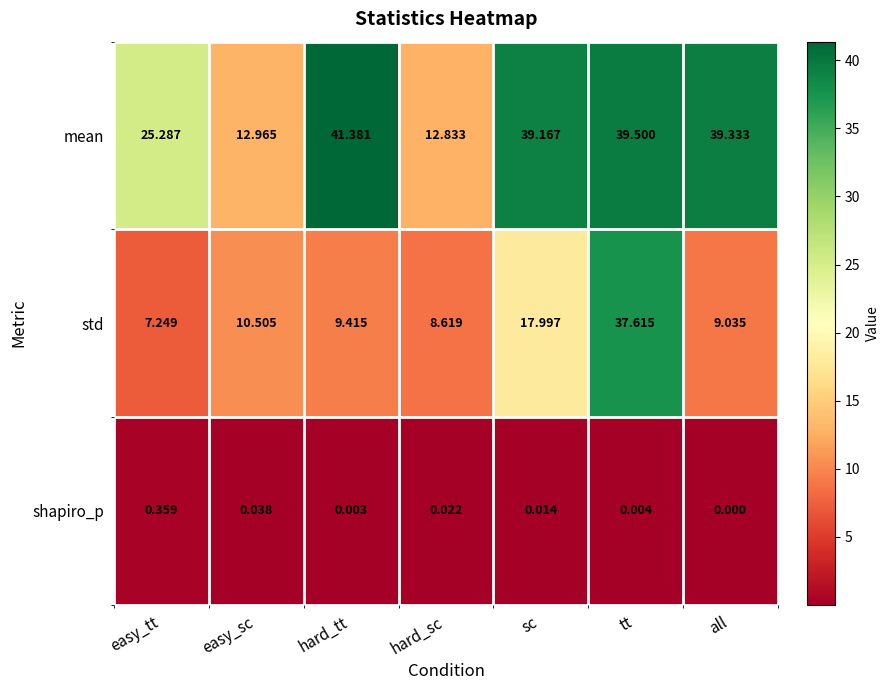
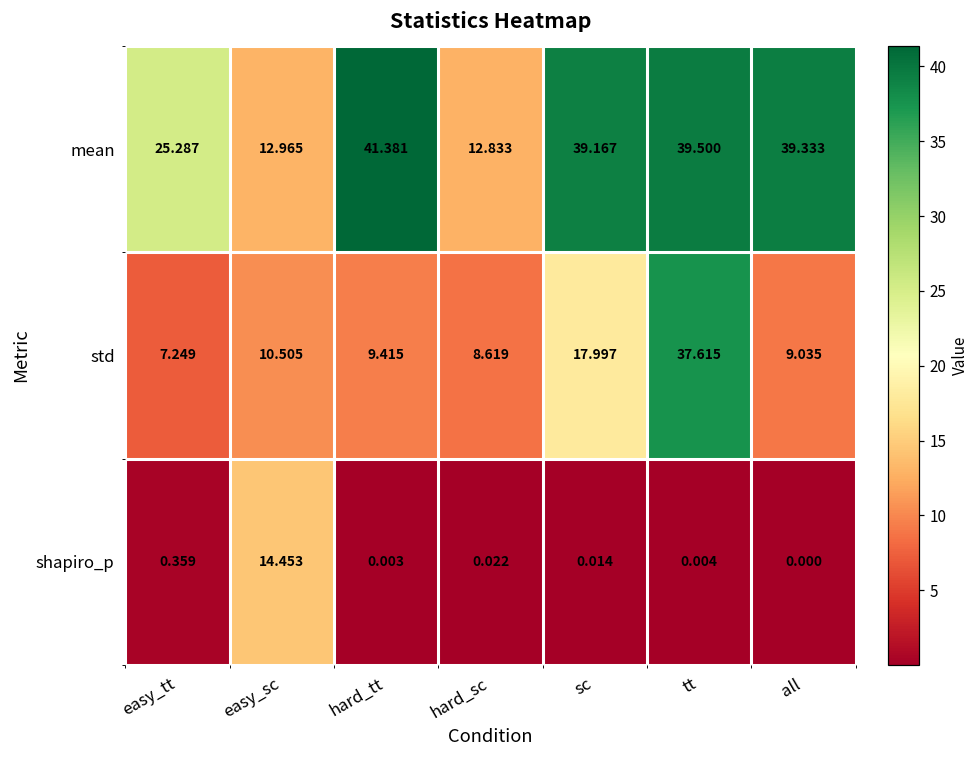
shapiro_p, easy_sc: 0.038 -> 14.453
